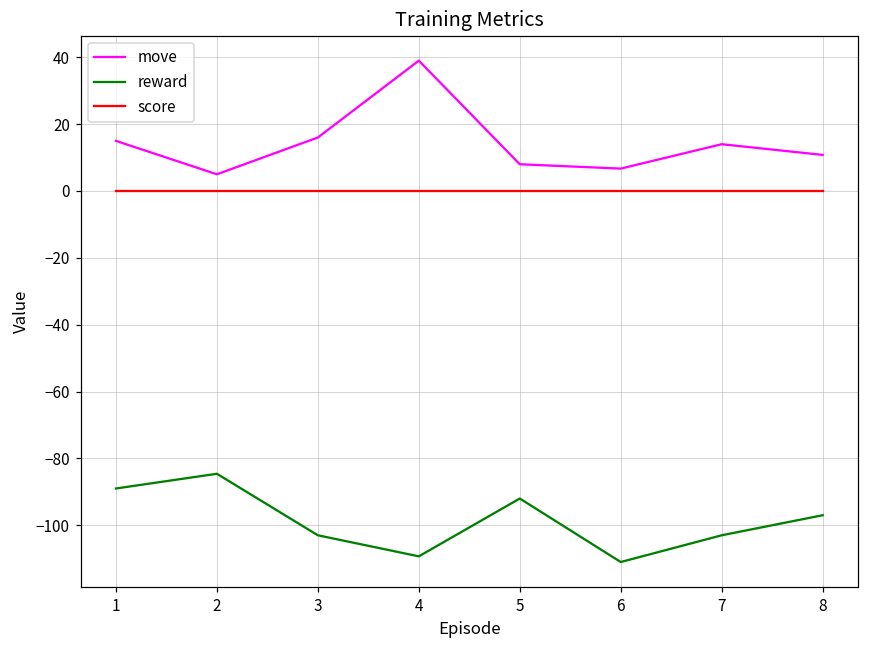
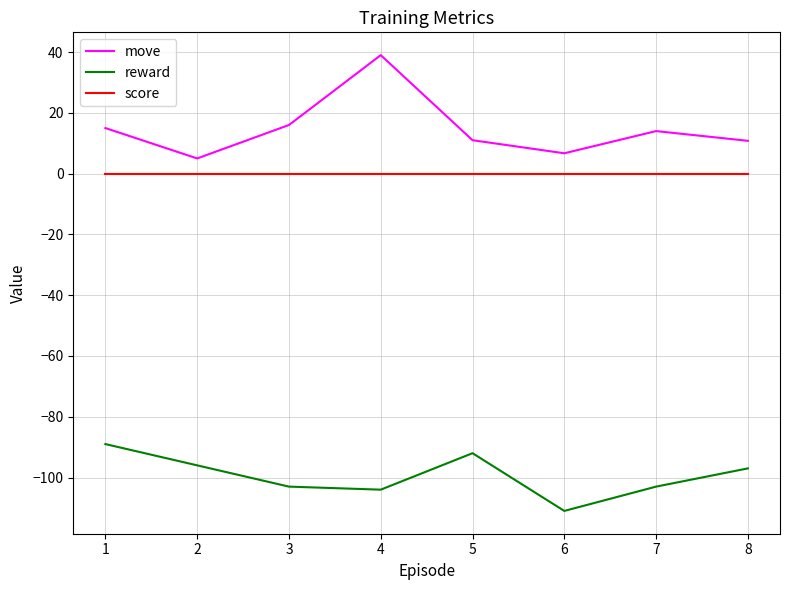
reward, 2: -85 -> -96
reward, 4: -109 -> -104
move, 5: 8 -> 11
